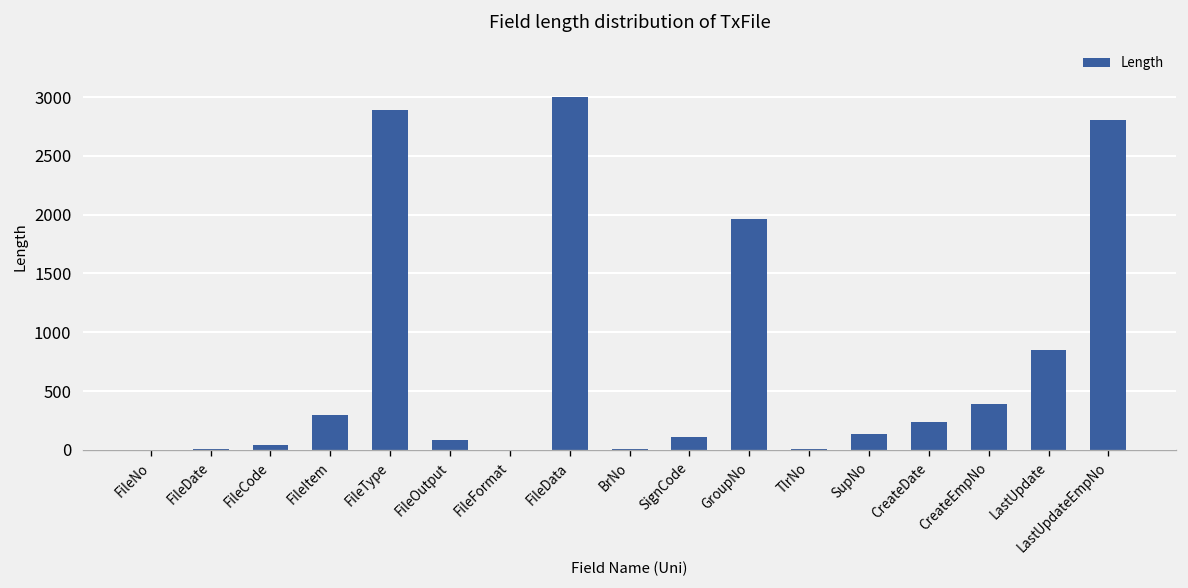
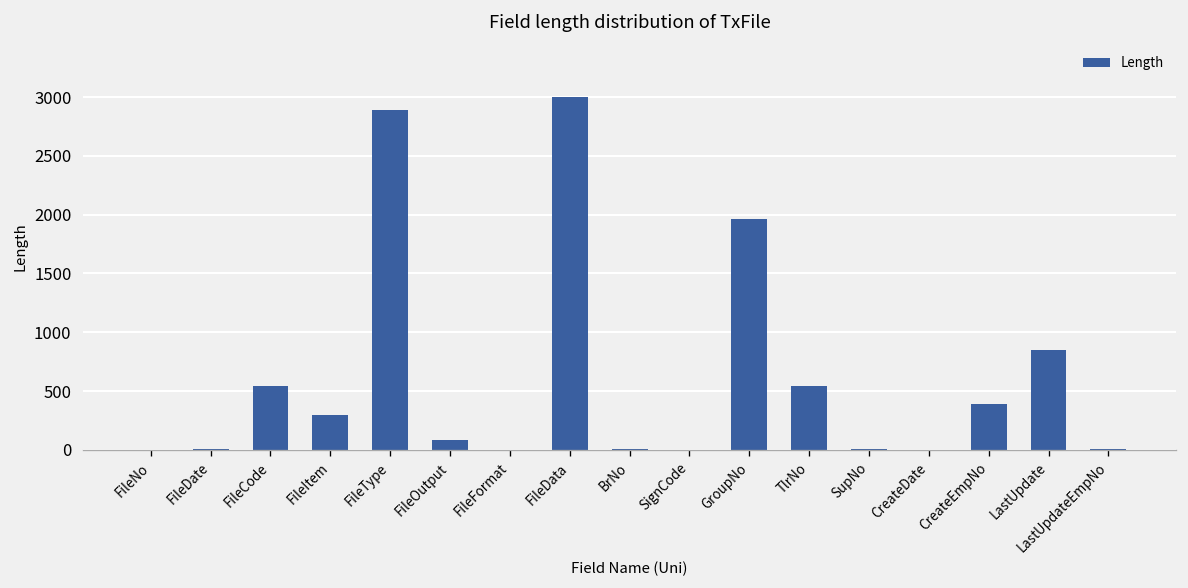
FileCode: 0 -> 500
SignCode: 100 -> 0
TlrNo: 0 -> 500
SupNo: 100 -> 0
CreateDate: 200 -> 0
LastUpdateEmpNo: 2800 -> 0
